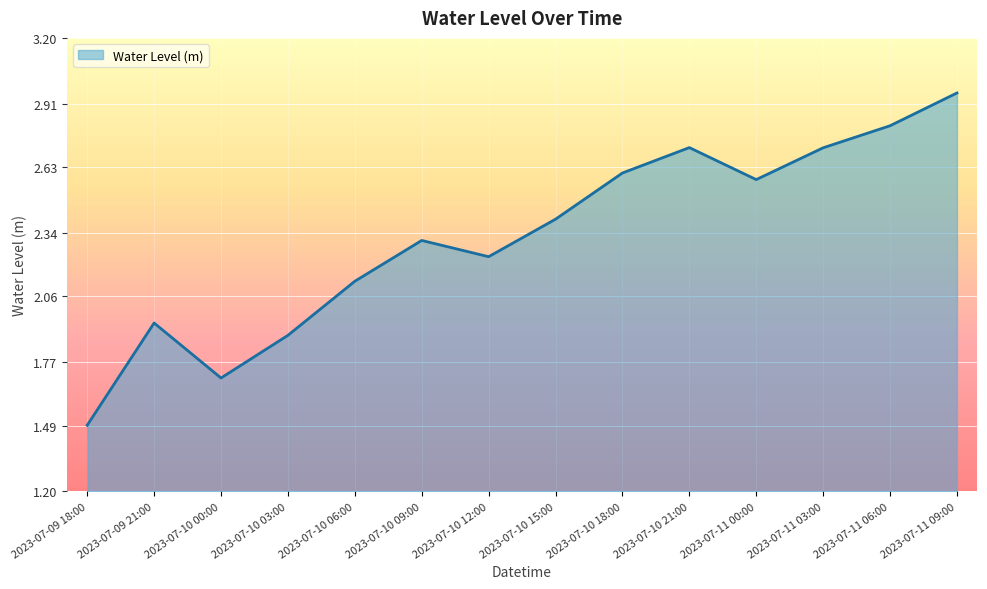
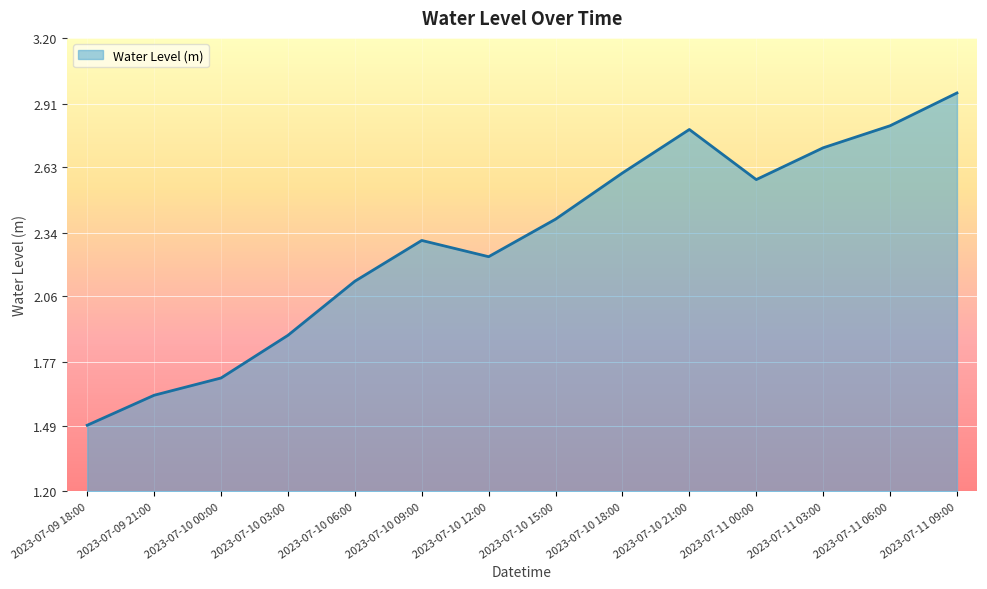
2023-07-09 21:00: 1.94 -> 1.62
2023-07-10 21:00: 2.72 -> 2.80
